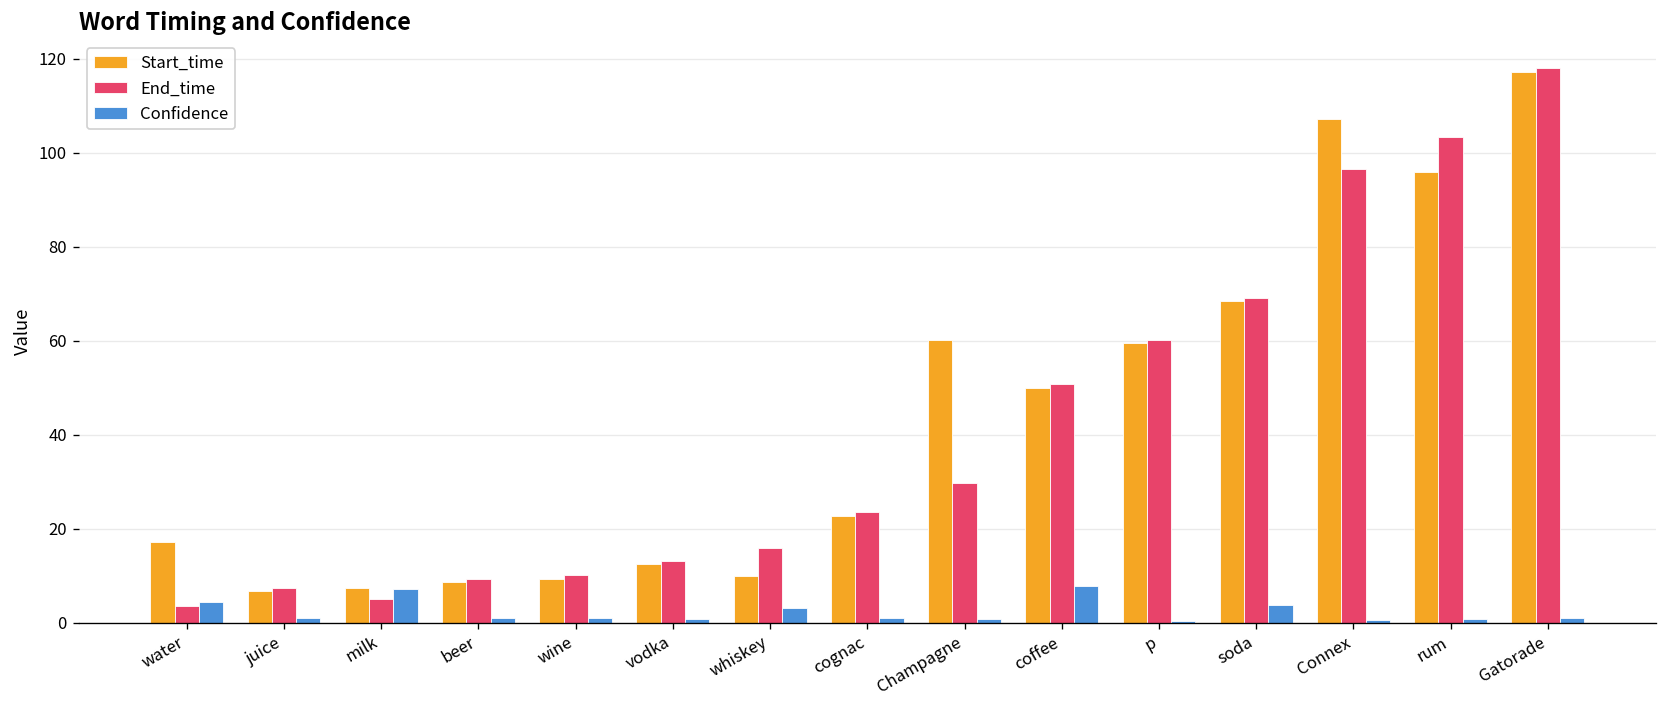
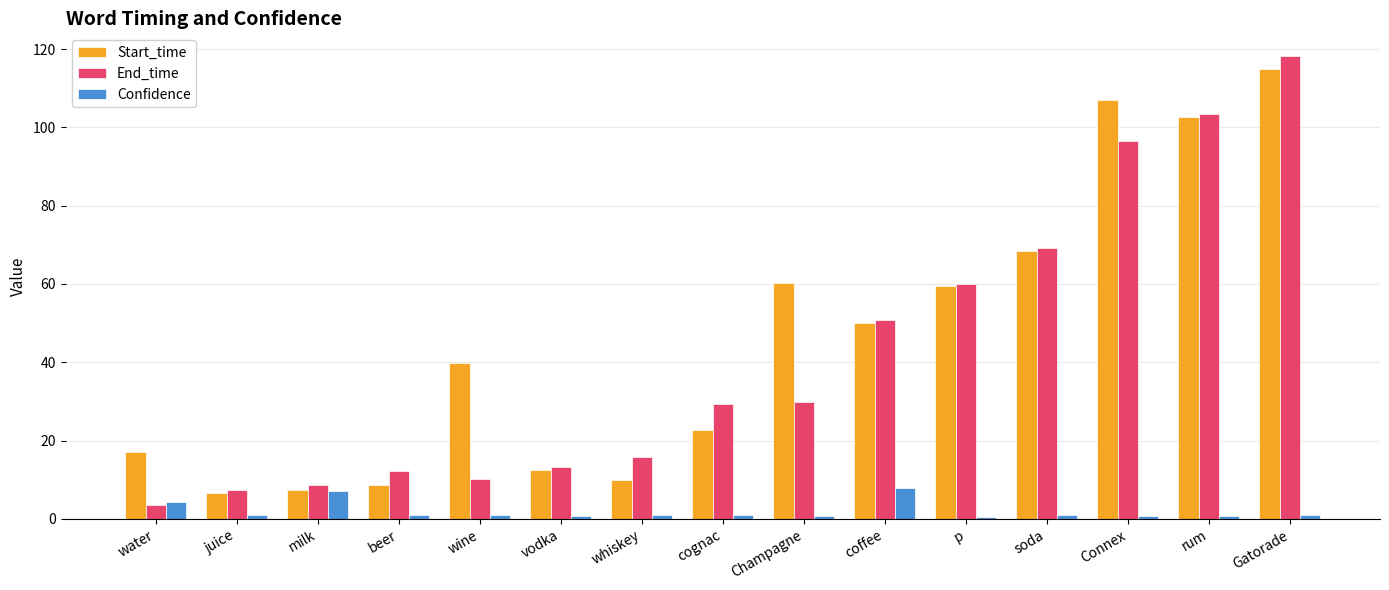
End_time, milk: 5 -> 9
End_time, beer: 9 -> 12
Start_time, wine: 9 -> 40
Confidence, whiskey: 3 -> 1
End_time, cognac: 24 -> 29
Confidence, soda: 4 -> 1
Start_time, rum: 96 -> 103
Start_time, Gatorade: 117 -> 115
